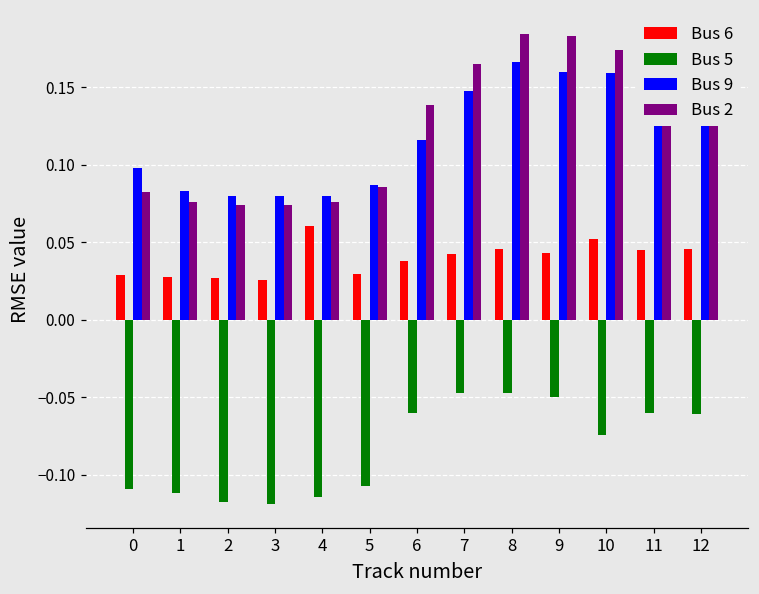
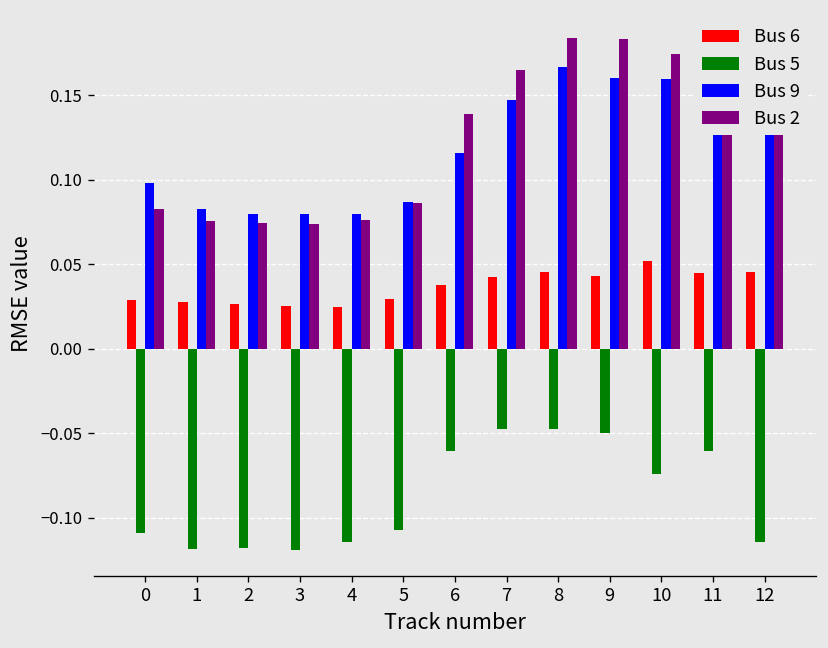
Bus 5, 1: -0.112 -> -0.118
Bus 6, 4: 0.061 -> 0.025
Bus 5, 12: -0.061 -> -0.114
